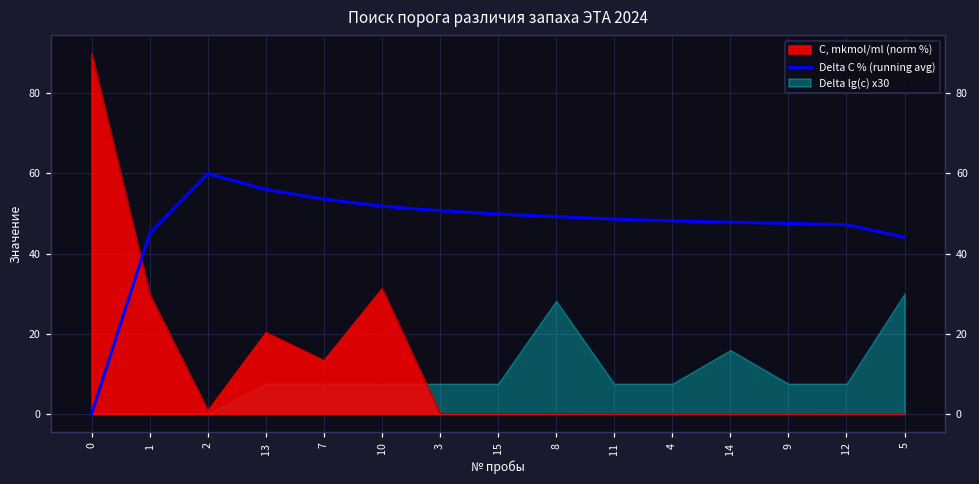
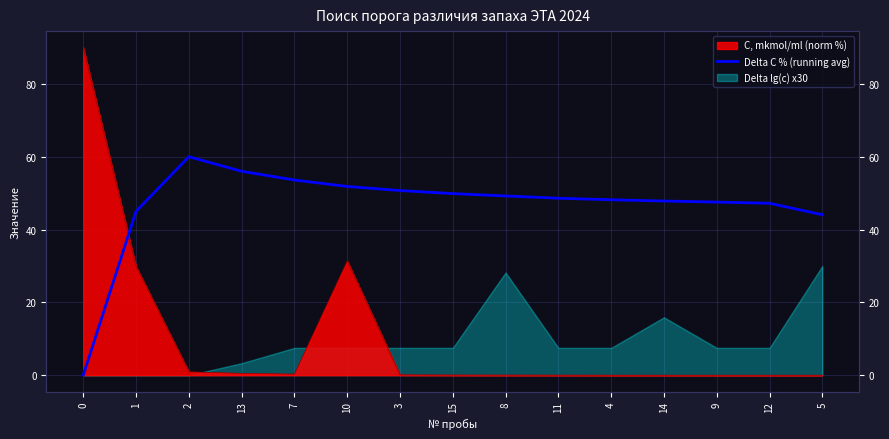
C, mkmol/ml (norm %), 13: 20 -> 1
Delta lg(c) x30, 13: 8 -> 3
C, mkmol/ml (norm %), 7: 13 -> 0
